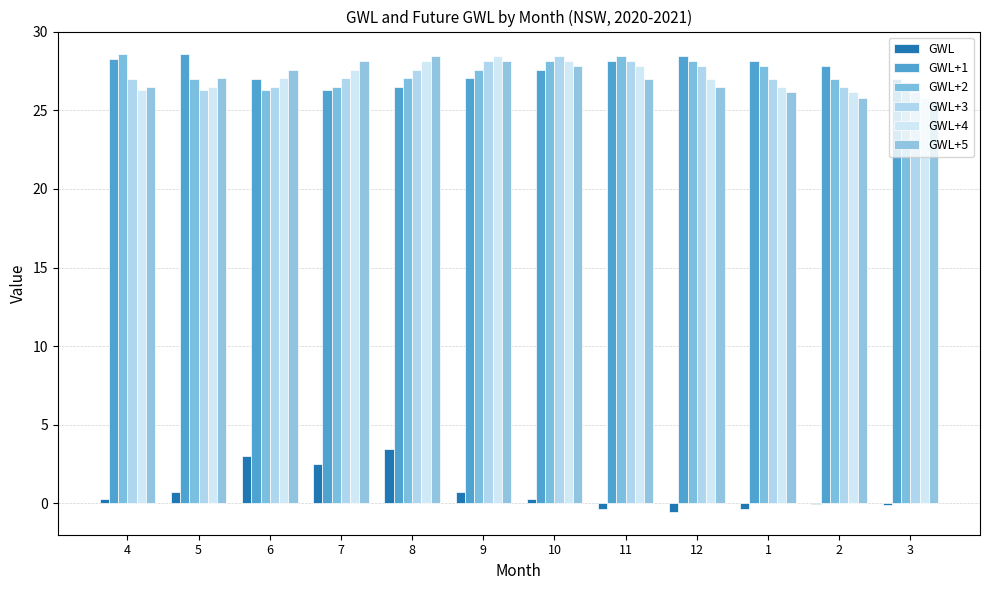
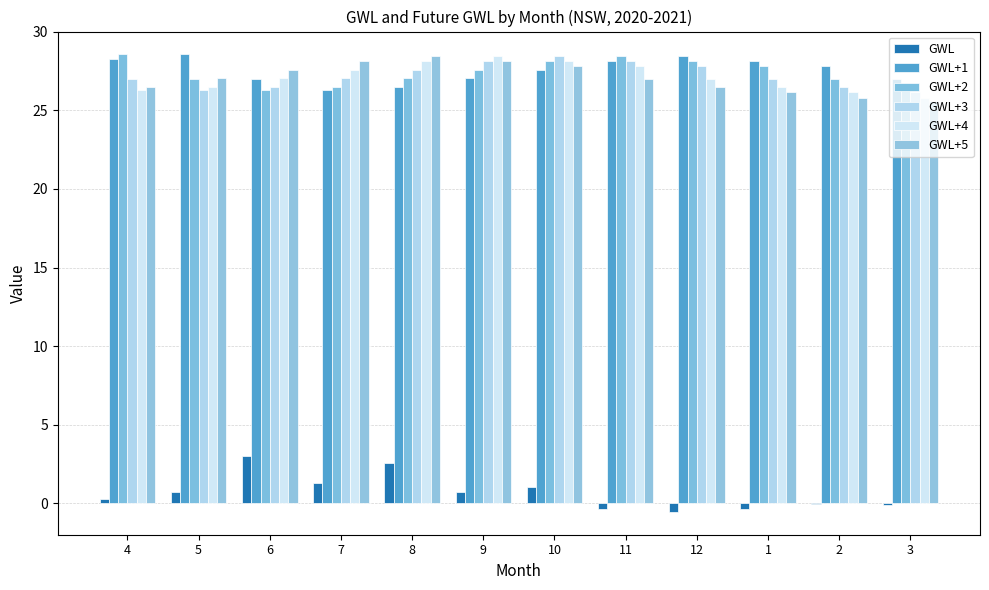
GWL, 7: 2.5 -> 1.3
GWL, 8: 3.4 -> 2.6
GWL, 10: 0.3 -> 1.0
